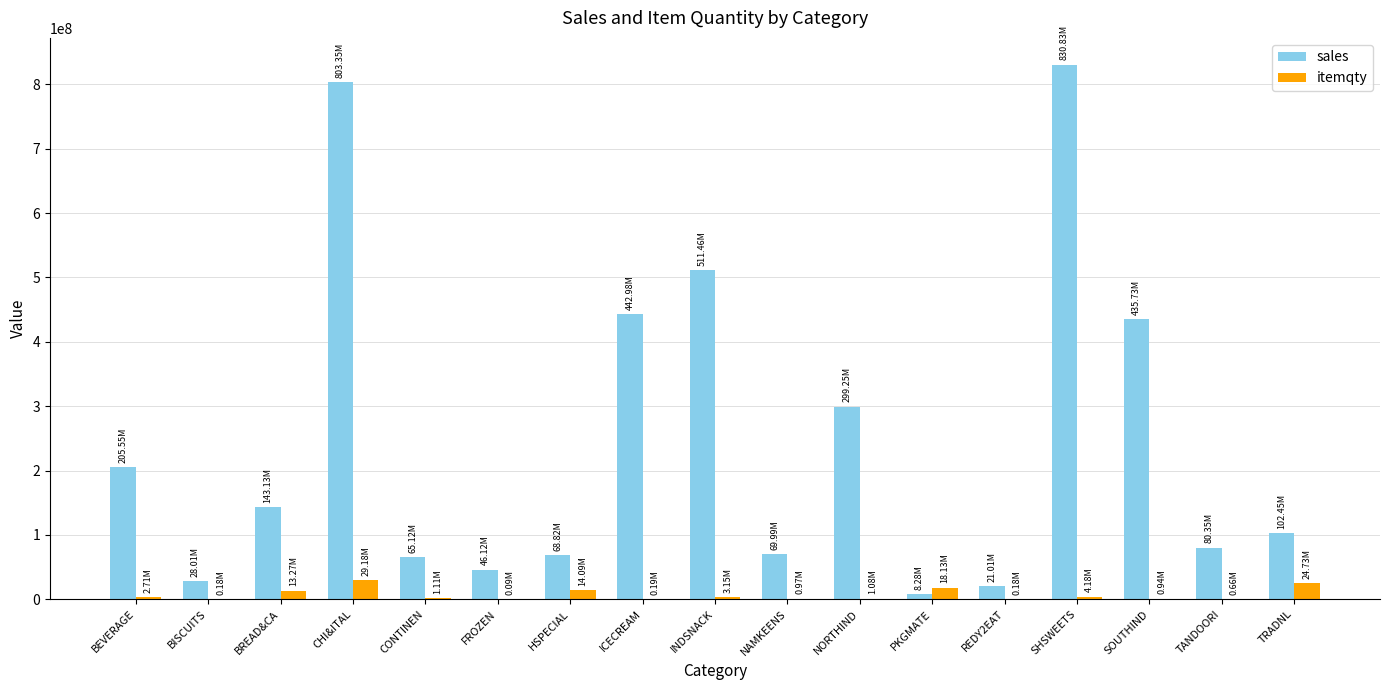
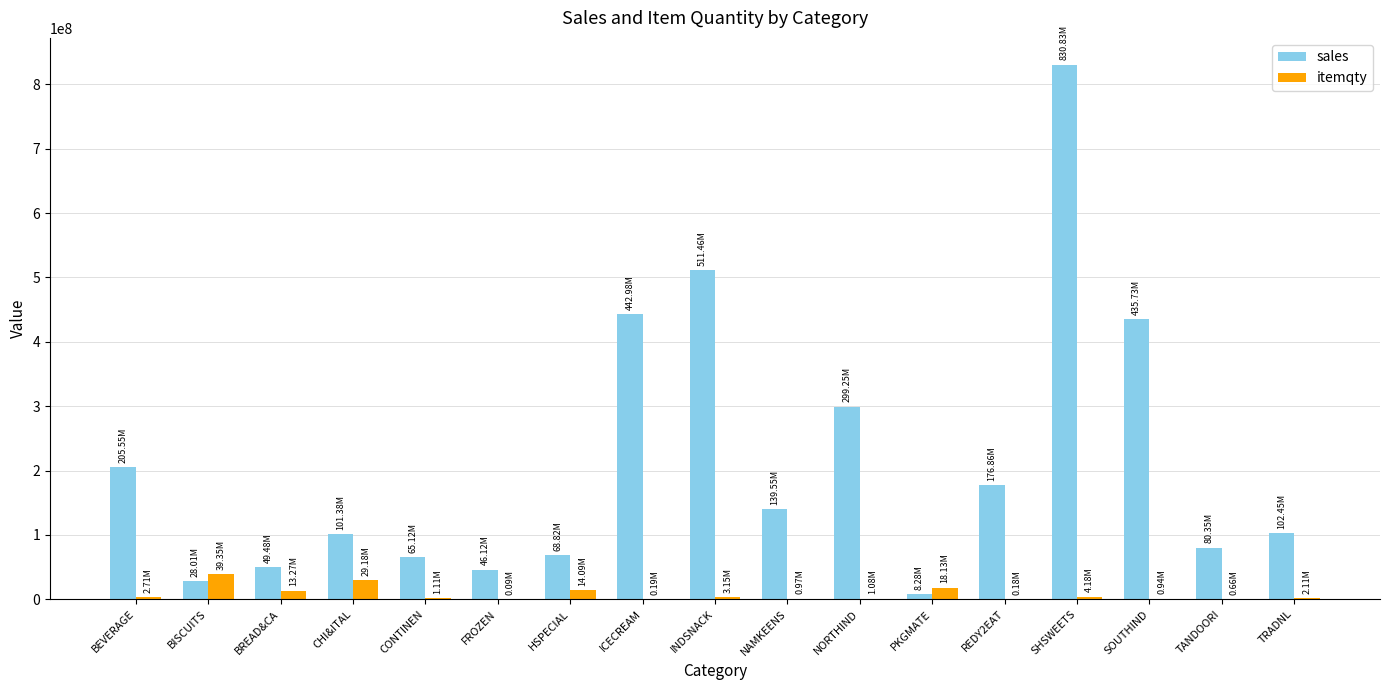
itemqty, BISCUITS: 0.18M -> 39.35M
sales, BREAD&CA: 143.13M -> 49.48M
sales, CHI&ITAL: 803.35M -> 101.38M
sales, NAMKEENS: 69.99M -> 139.55M
sales, REDY2EAT: 21.01M -> 176.86M
itemqty, TRADNL: 24.73M -> 2.11M
